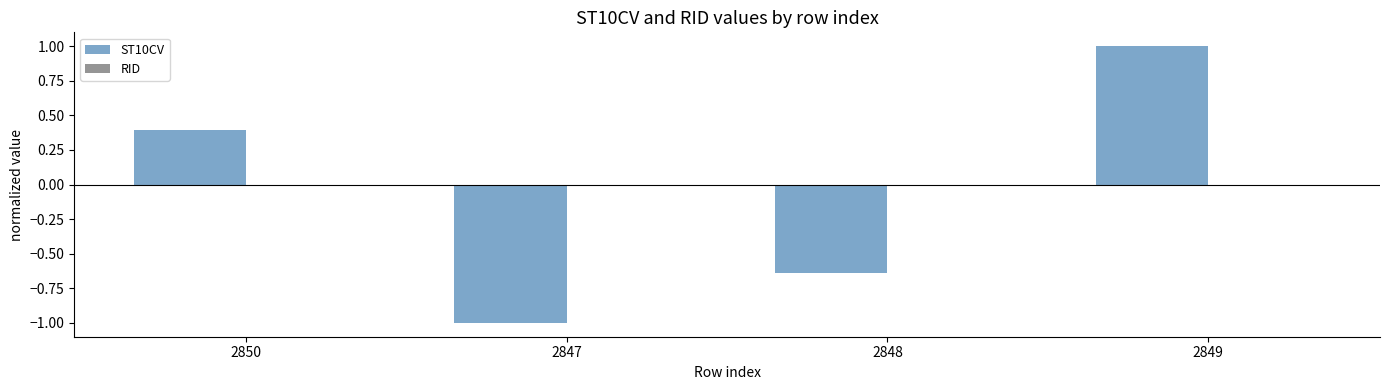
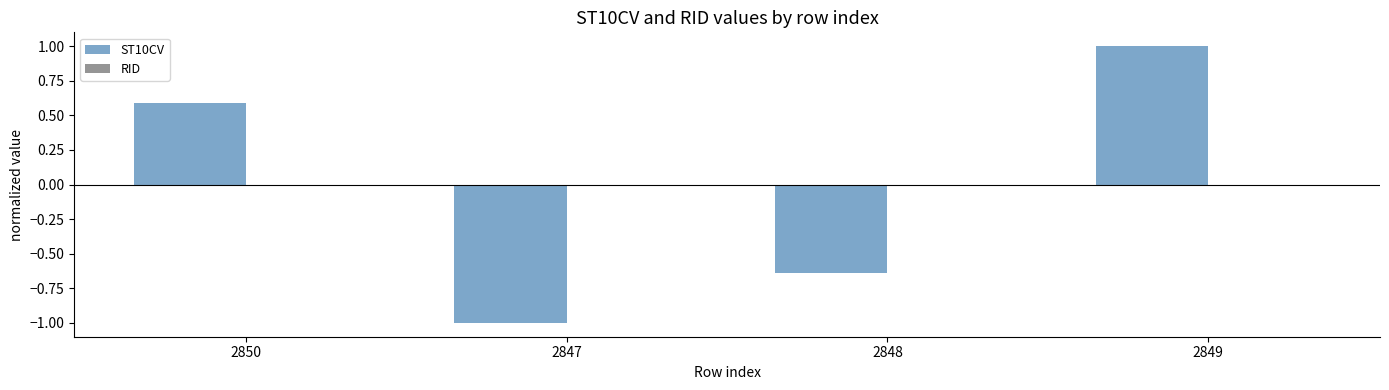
ST10CV, 2850: 0.39 -> 0.59
